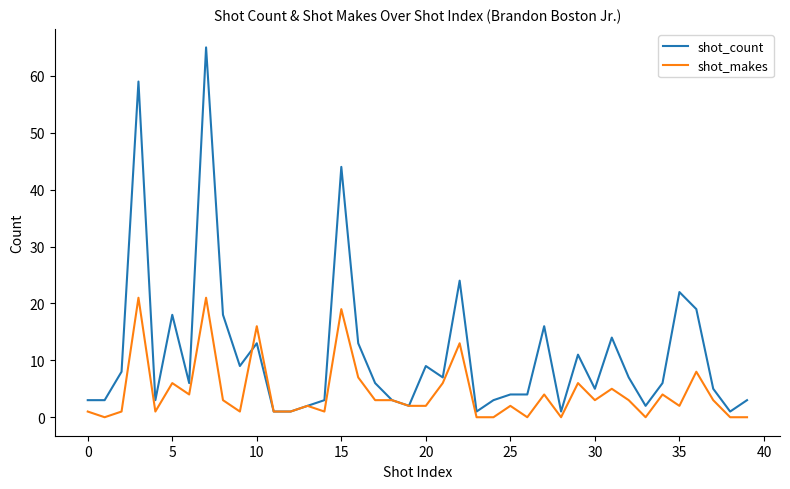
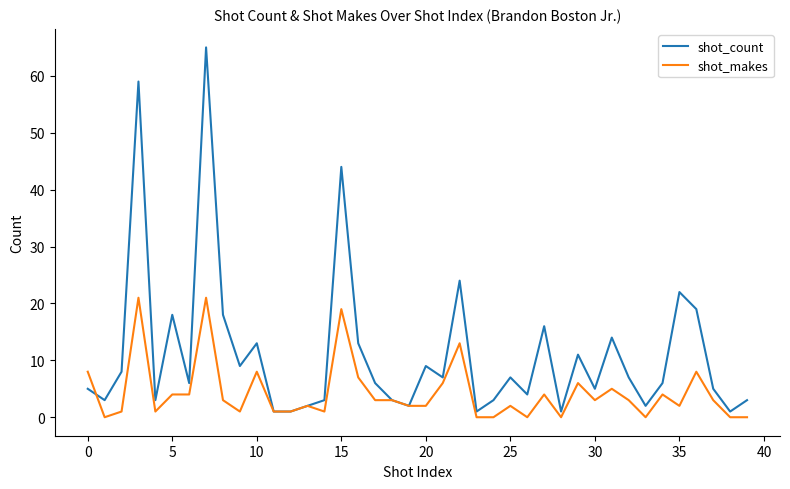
shot_count, 0: 3 -> 5
shot_makes, 0: 1 -> 8
shot_makes, 5: 6 -> 4
shot_makes, 10: 16 -> 8
shot_count, 25: 4 -> 7
